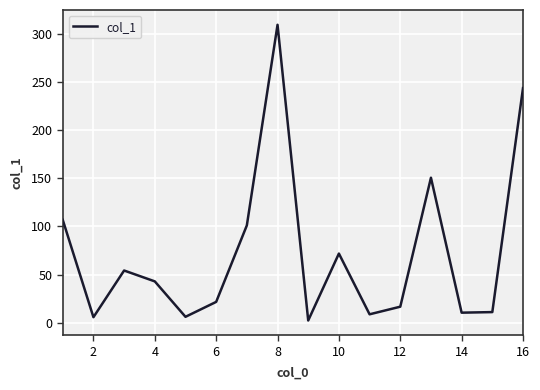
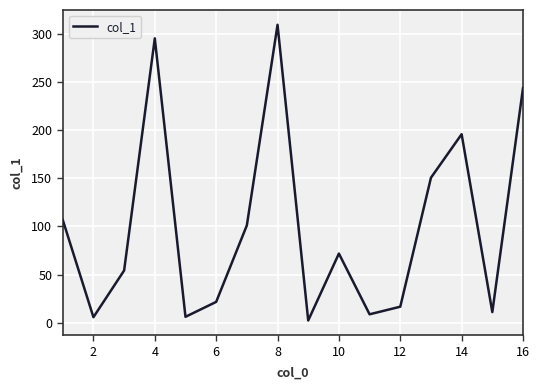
4: 40 -> 300
14: 10 -> 200
